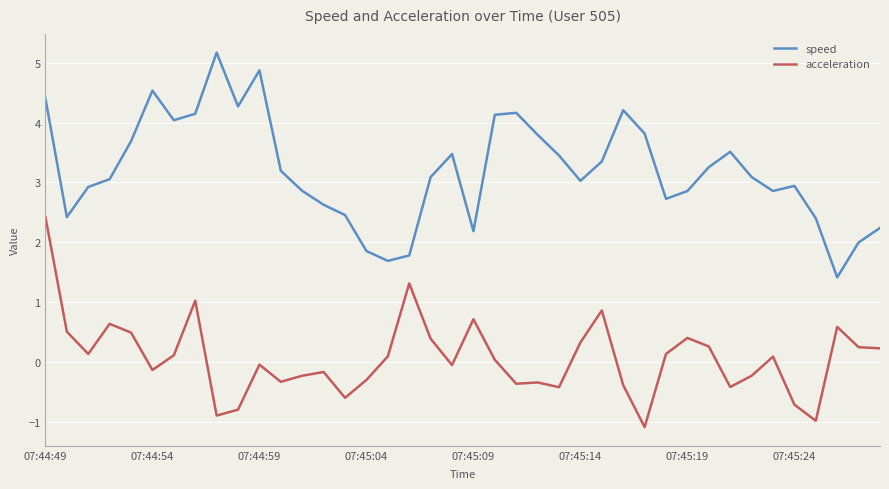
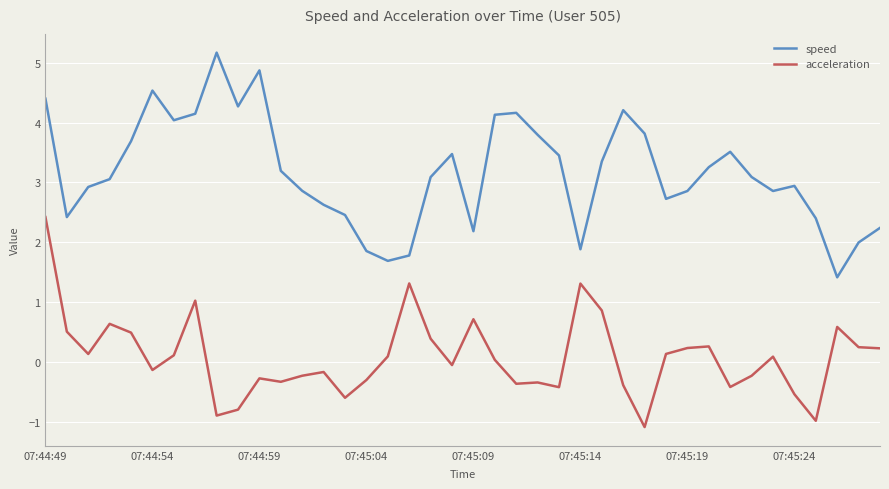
acceleration, 07:44:59: 0.0 -> -0.3
speed, 07:45:14: 3.0 -> 1.9
acceleration, 07:45:14: 0.3 -> 1.3
acceleration, 07:45:19: 0.4 -> 0.2
acceleration, 07:45:24: -0.7 -> -0.5
